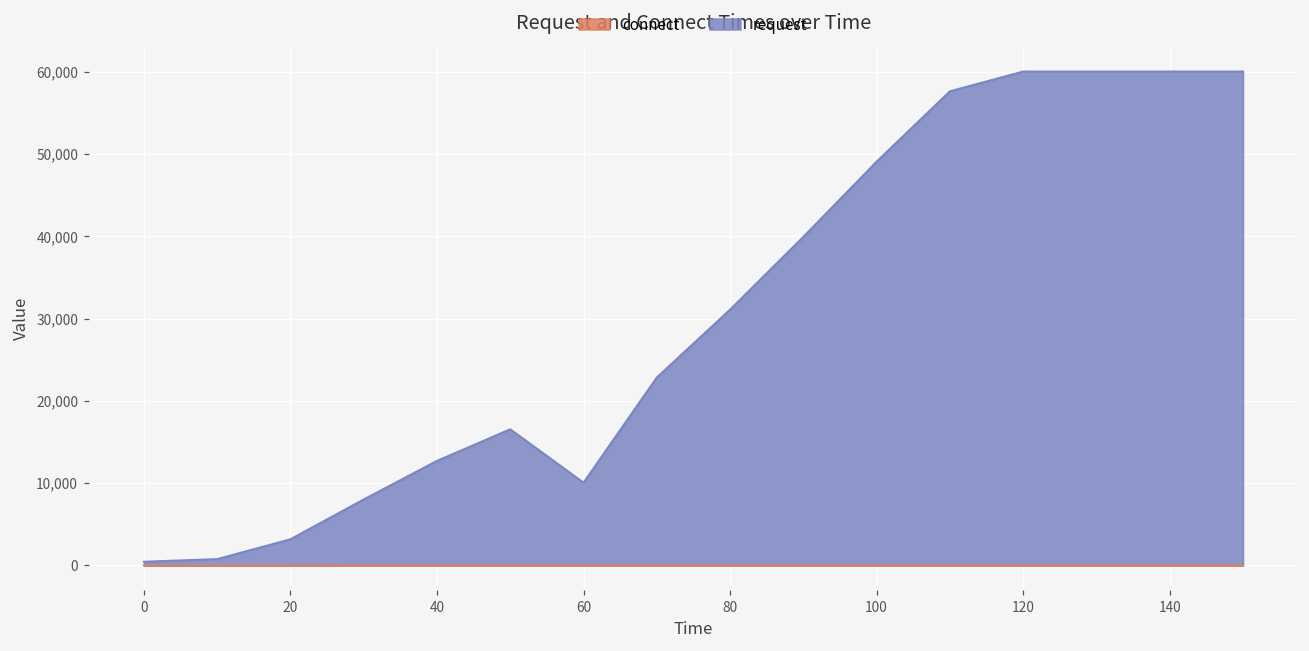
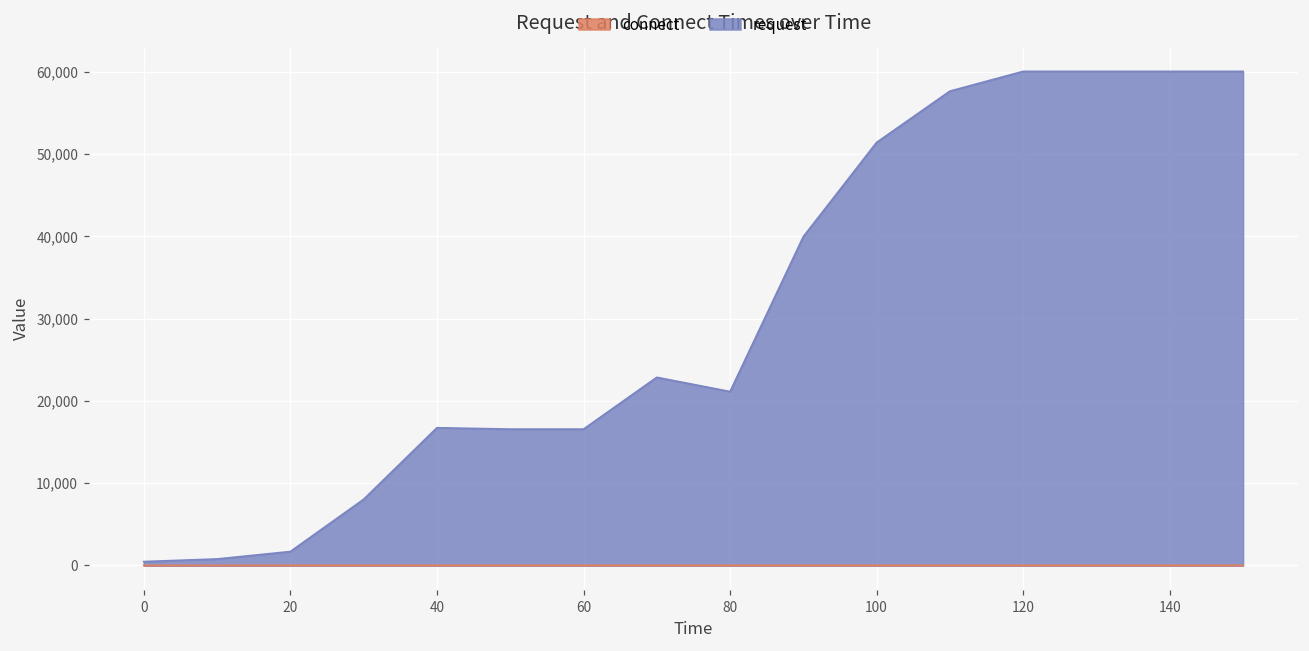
request, 20: 3,000 -> 2,000
request, 40: 13,000 -> 17,000
request, 60: 10,000 -> 17,000
request, 80: 31,000 -> 21,000
request, 100: 49,000 -> 51,000
